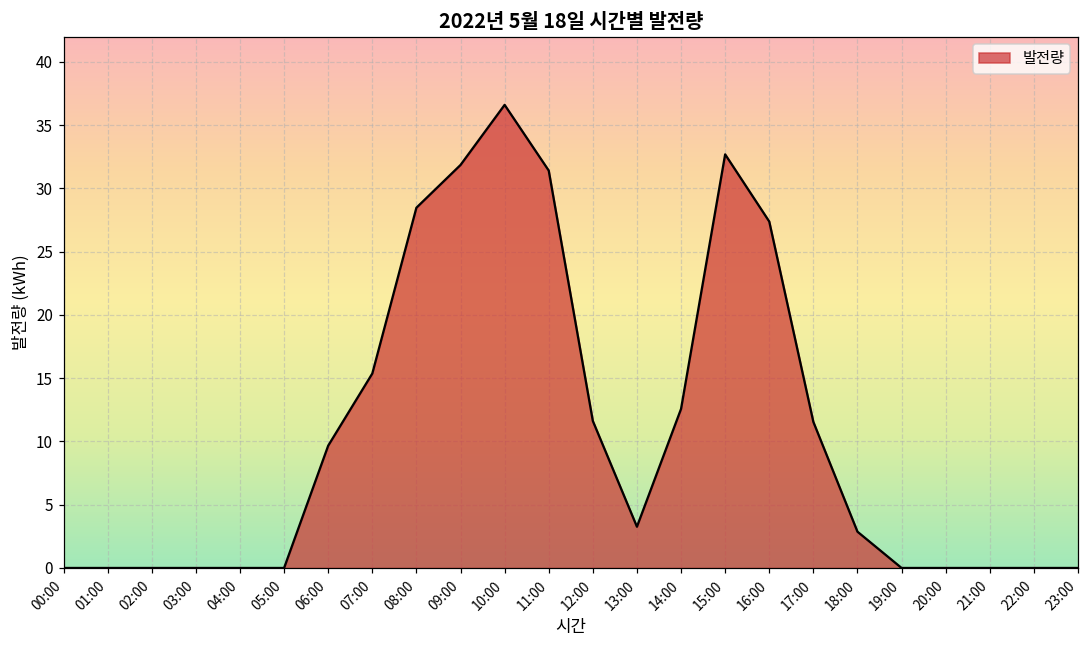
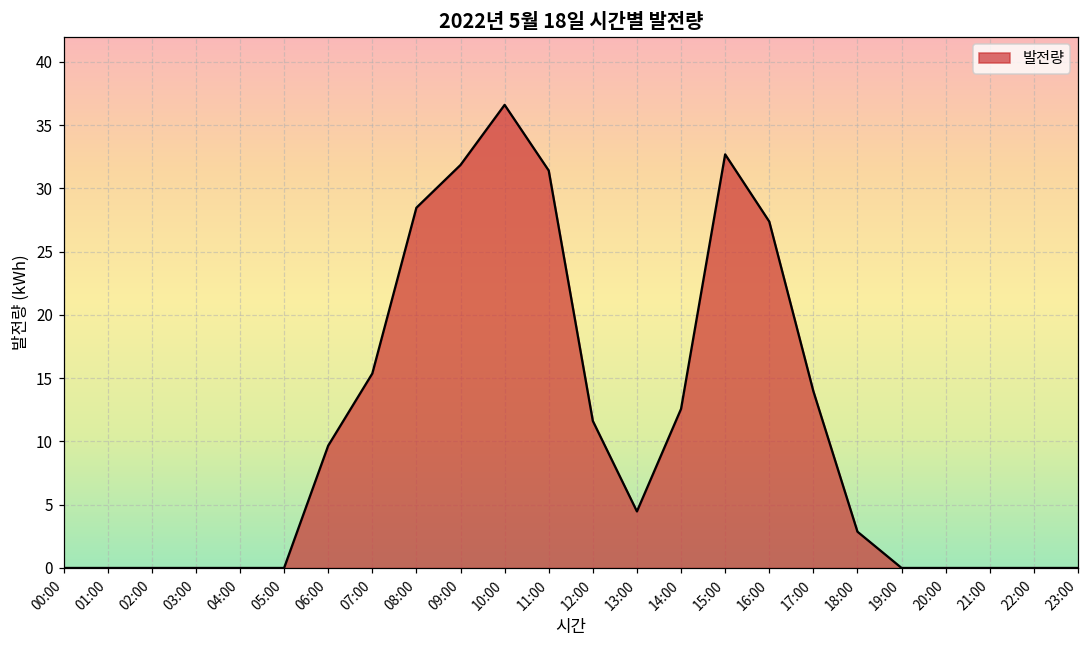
13:00: 3.3 -> 4.5
17:00: 11.5 -> 14.0
